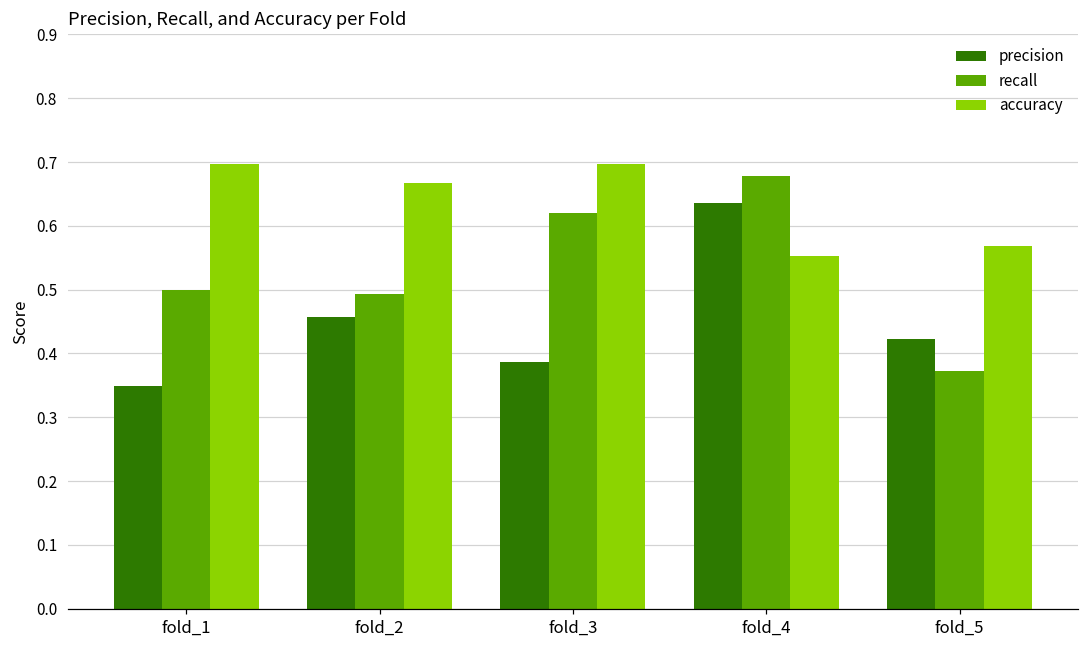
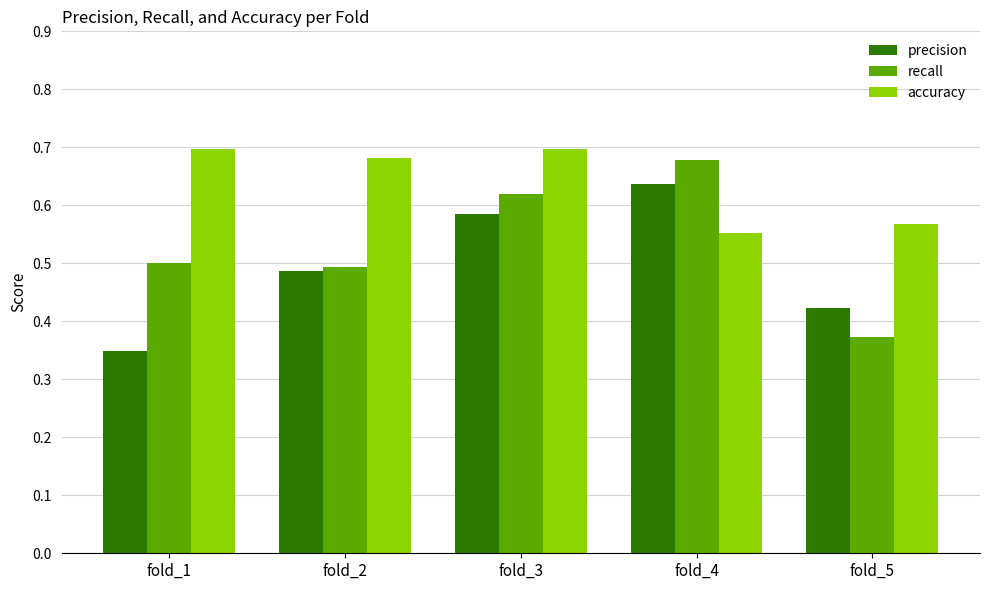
precision, fold_2: 0.46 -> 0.49
accuracy, fold_2: 0.67 -> 0.68
precision, fold_3: 0.39 -> 0.58
